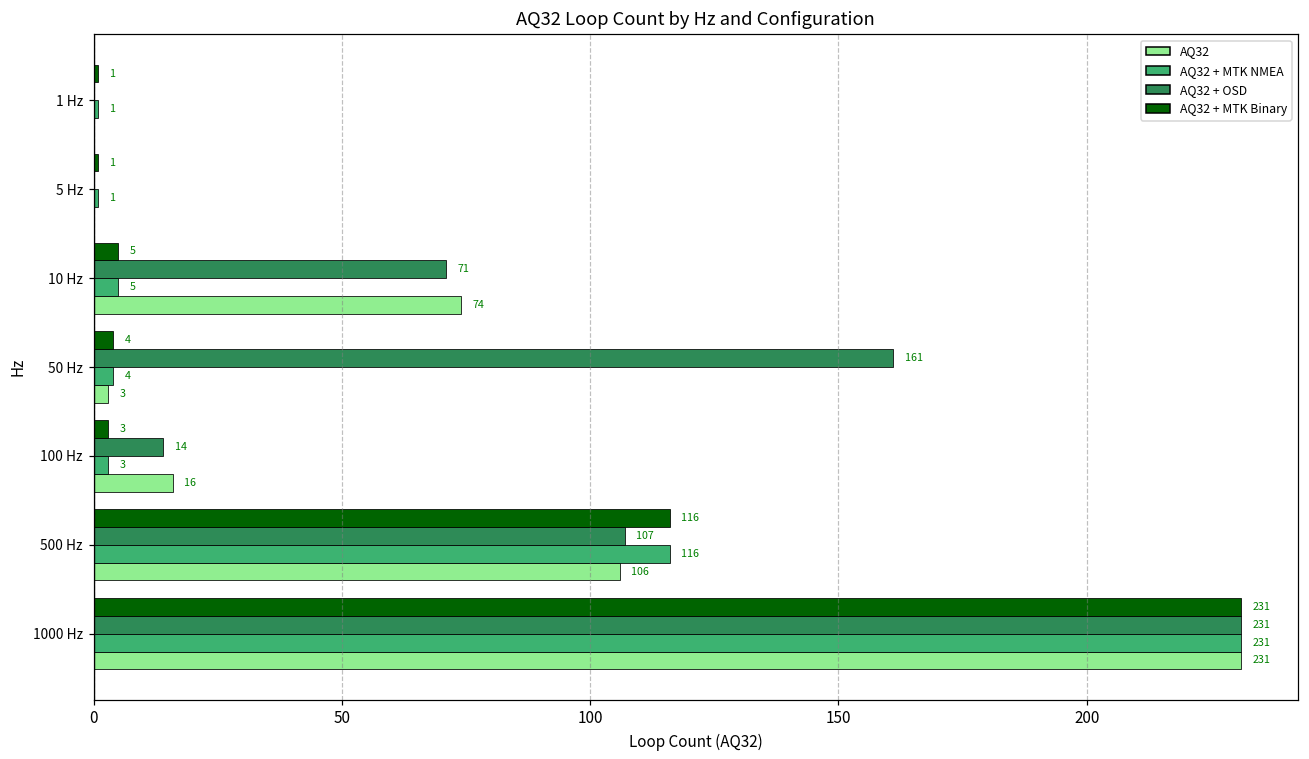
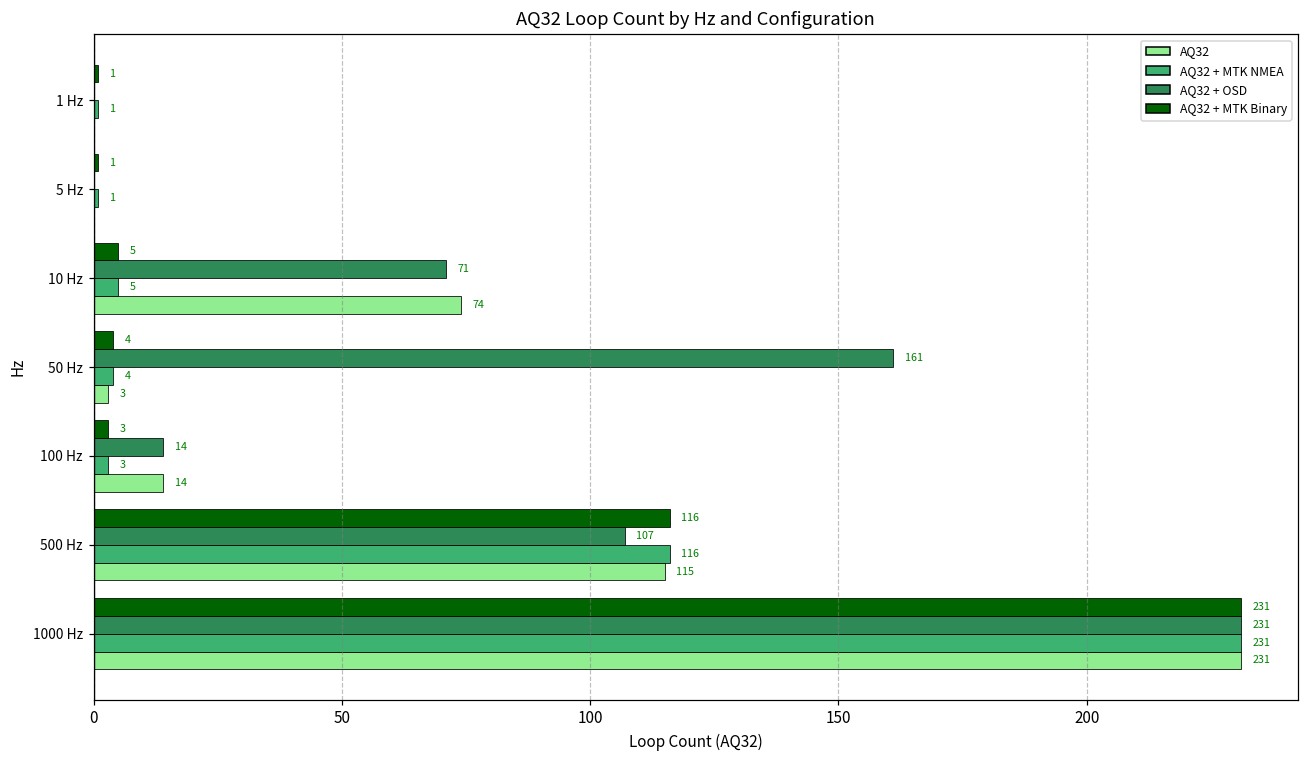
AQ32, 100 Hz: 16 -> 14
AQ32, 500 Hz: 106 -> 115
